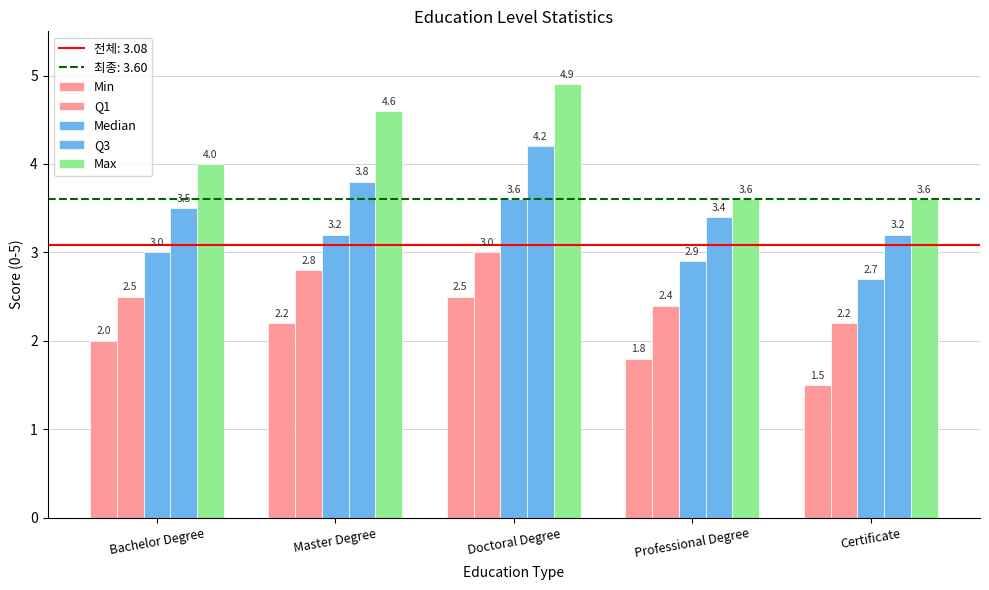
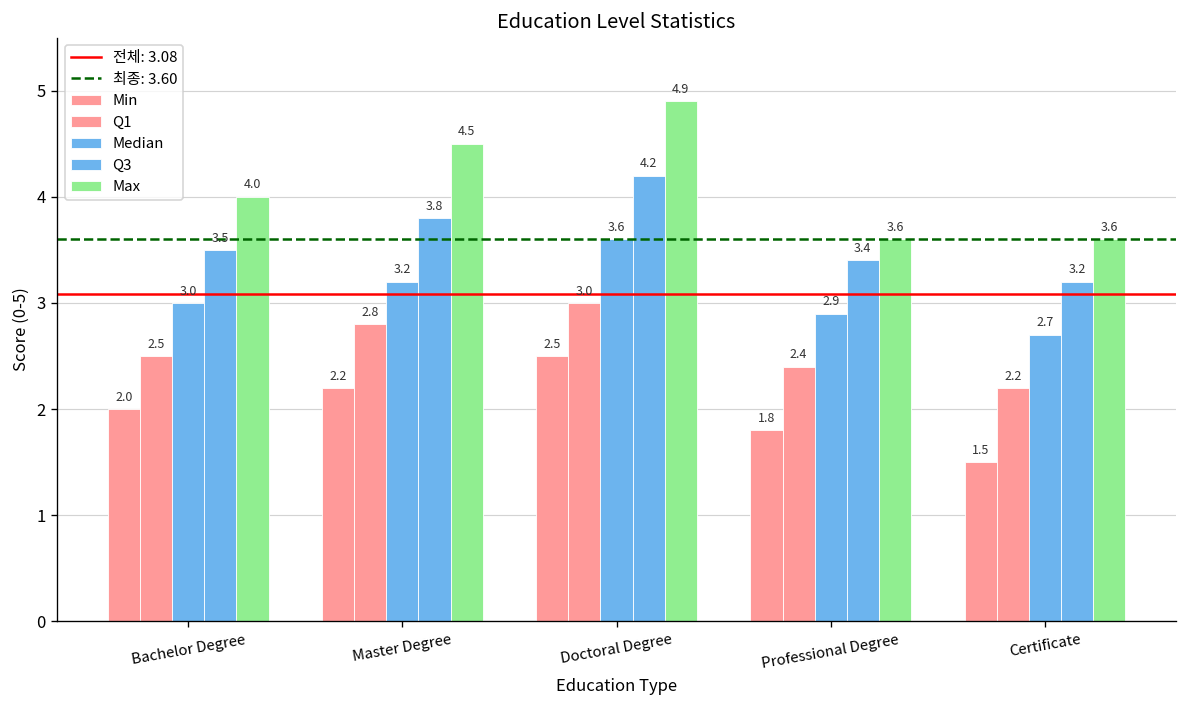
Max, Master Degree: 4.6 -> 4.5
